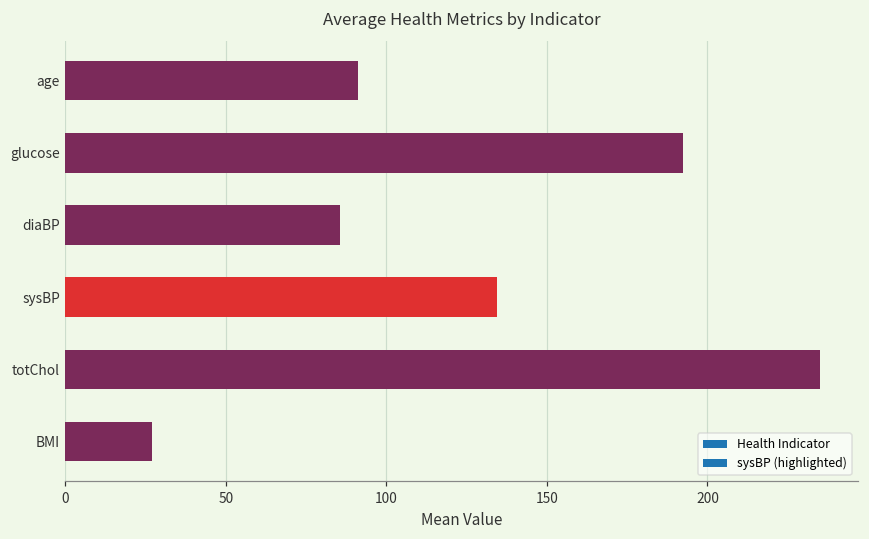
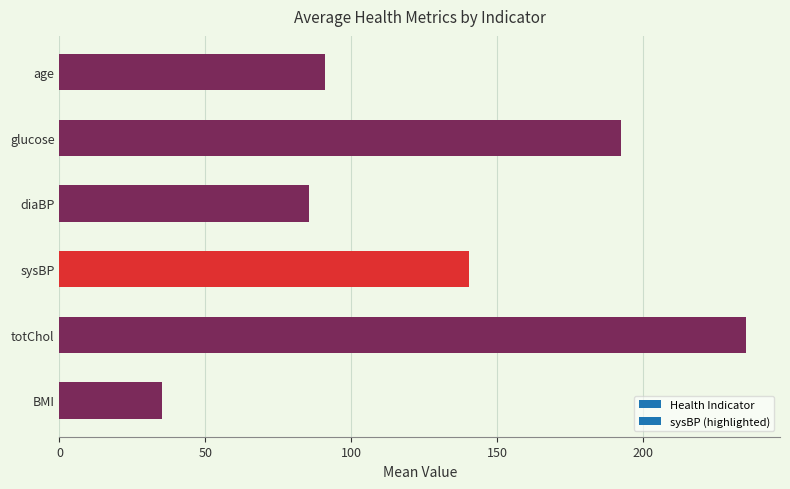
sysBP: 134 -> 140
BMI: 27 -> 35
